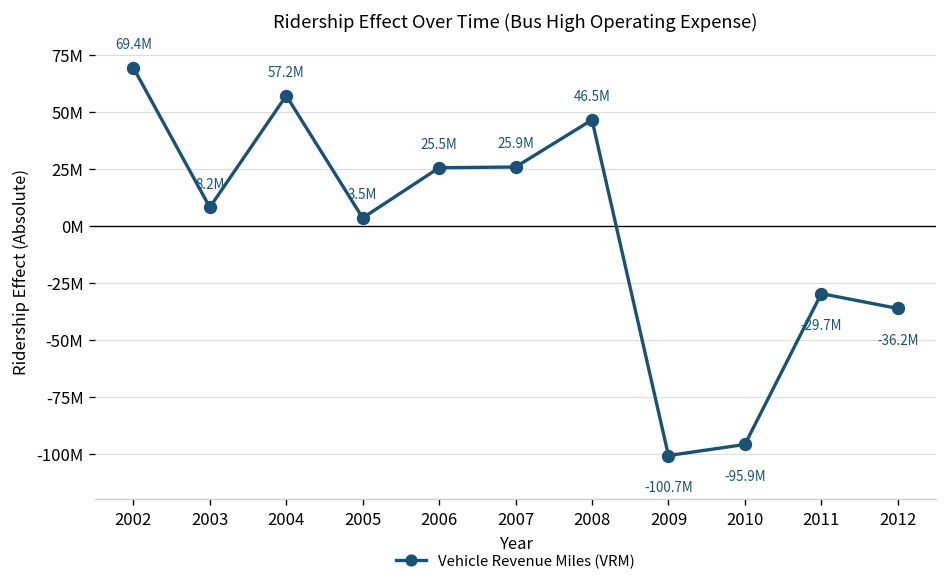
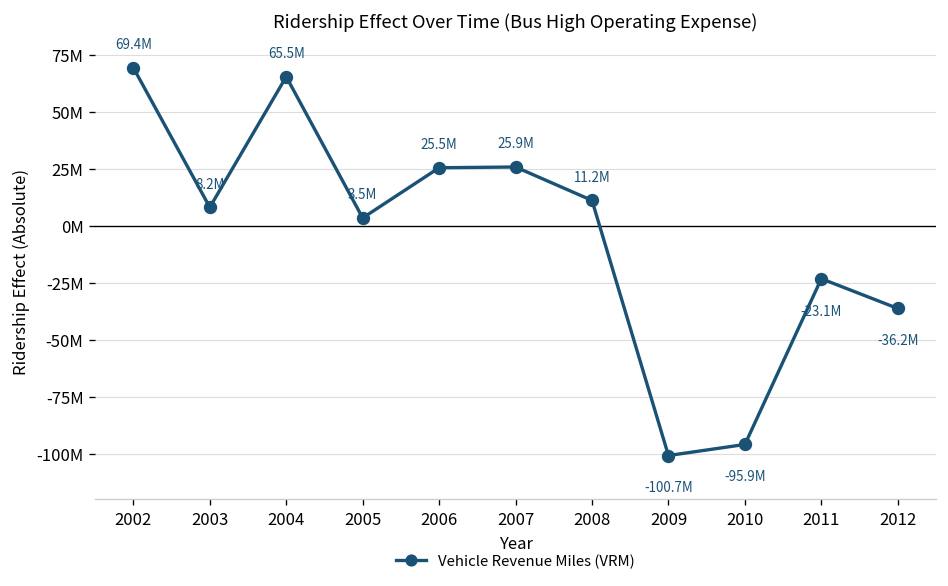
2004: 57.2M -> 65.5M
2008: 46.5M -> 11.2M
2011: -29.7M -> -23.1M
